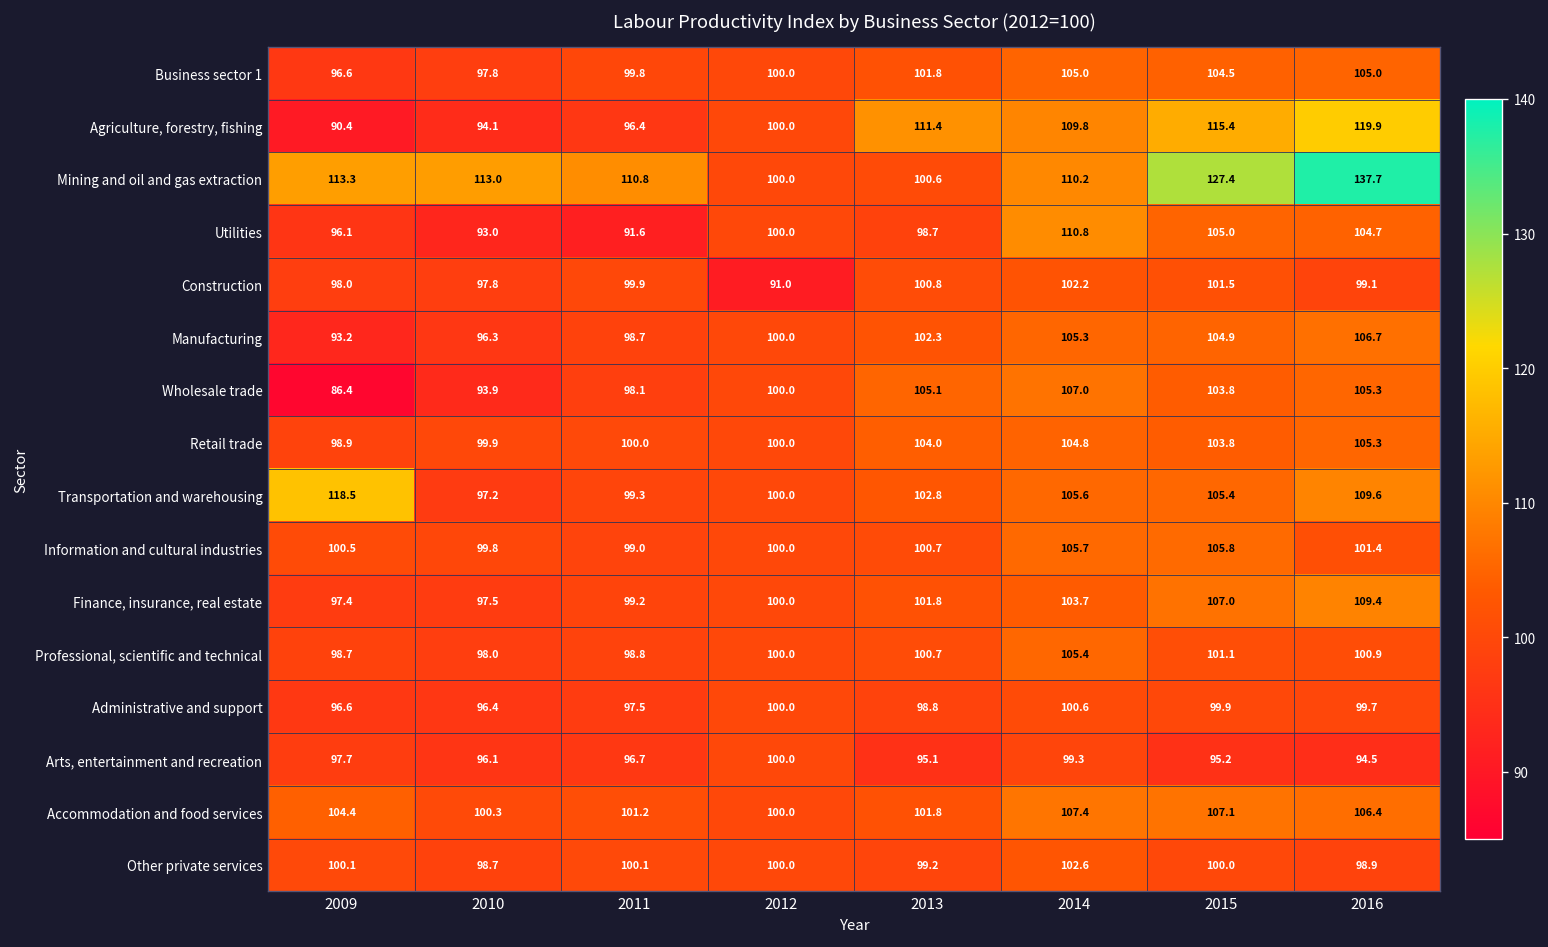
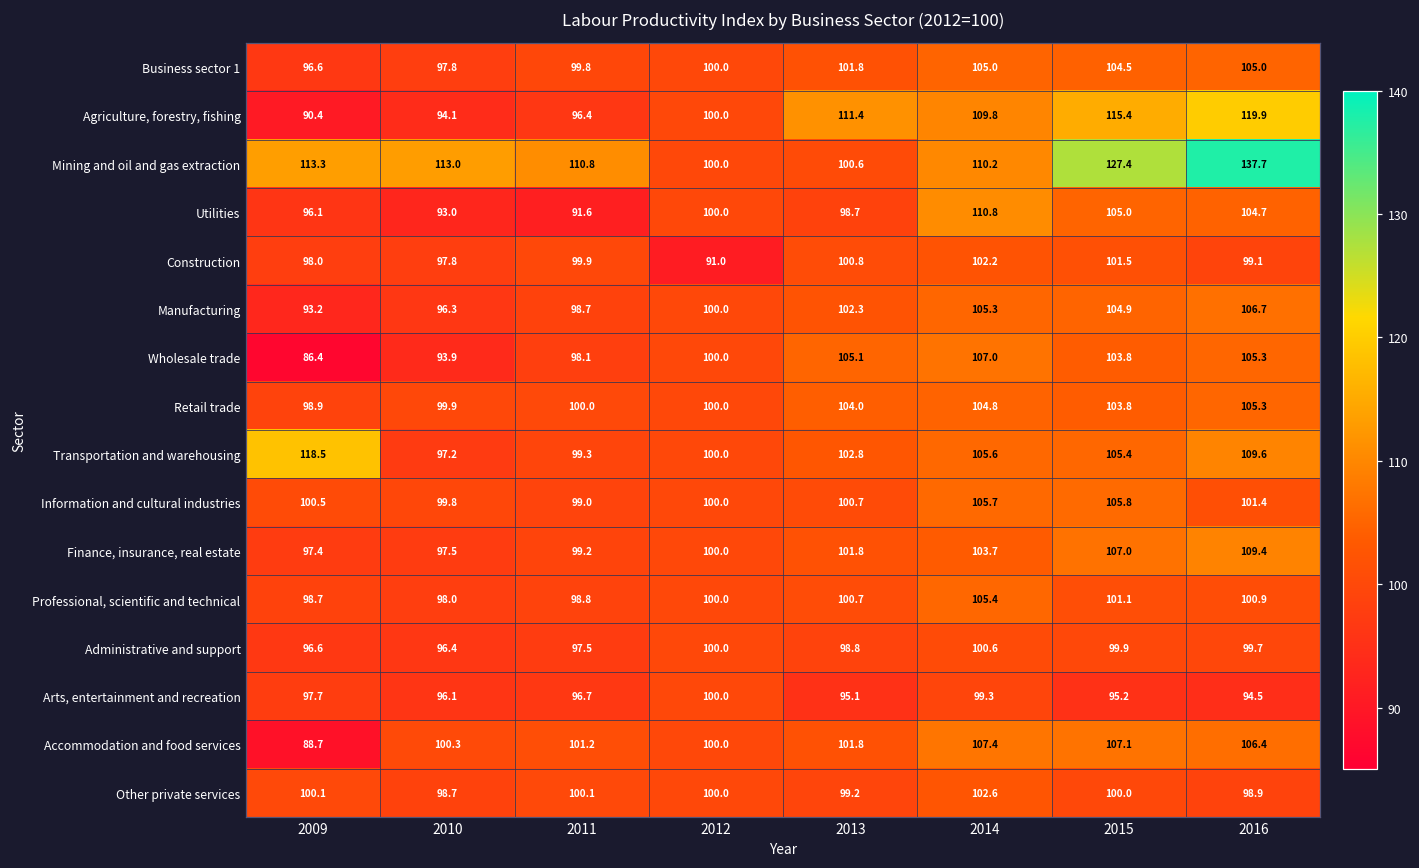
Accommodation and food services, 2009: 104.4 -> 88.7
